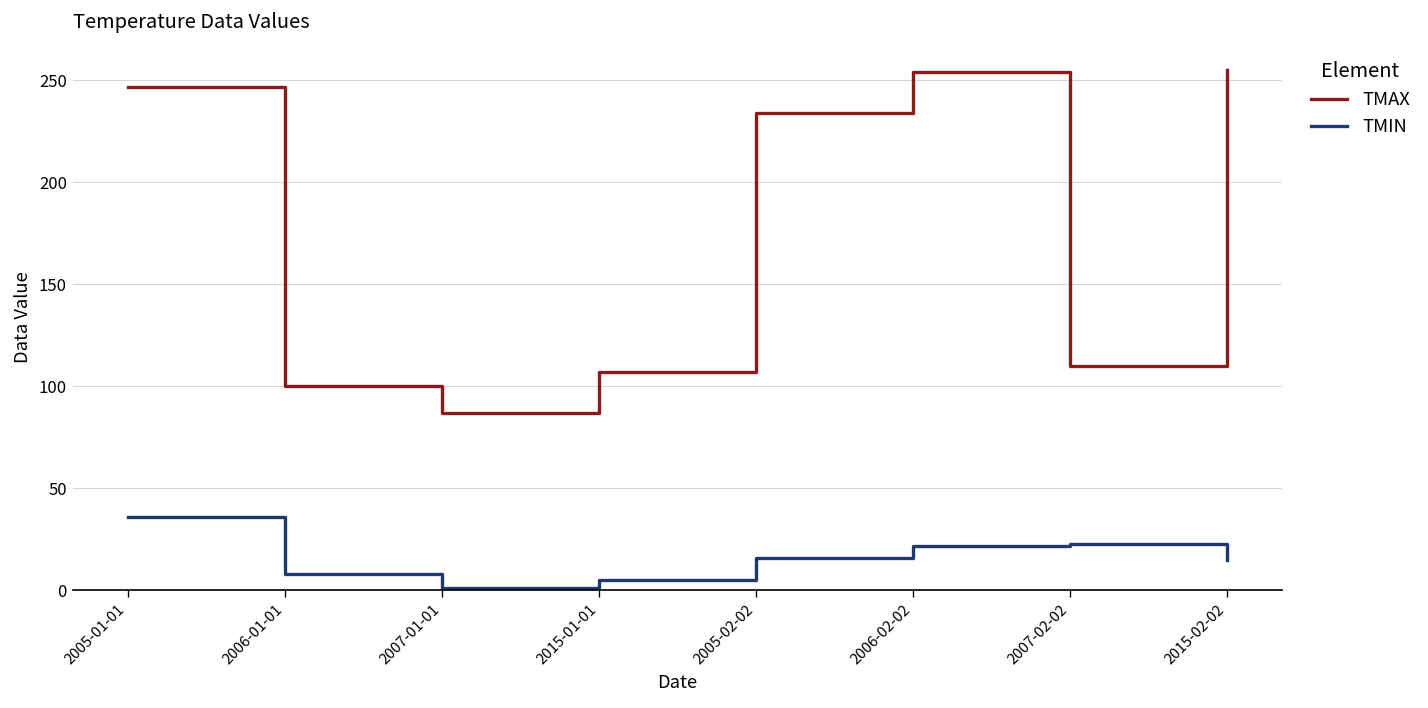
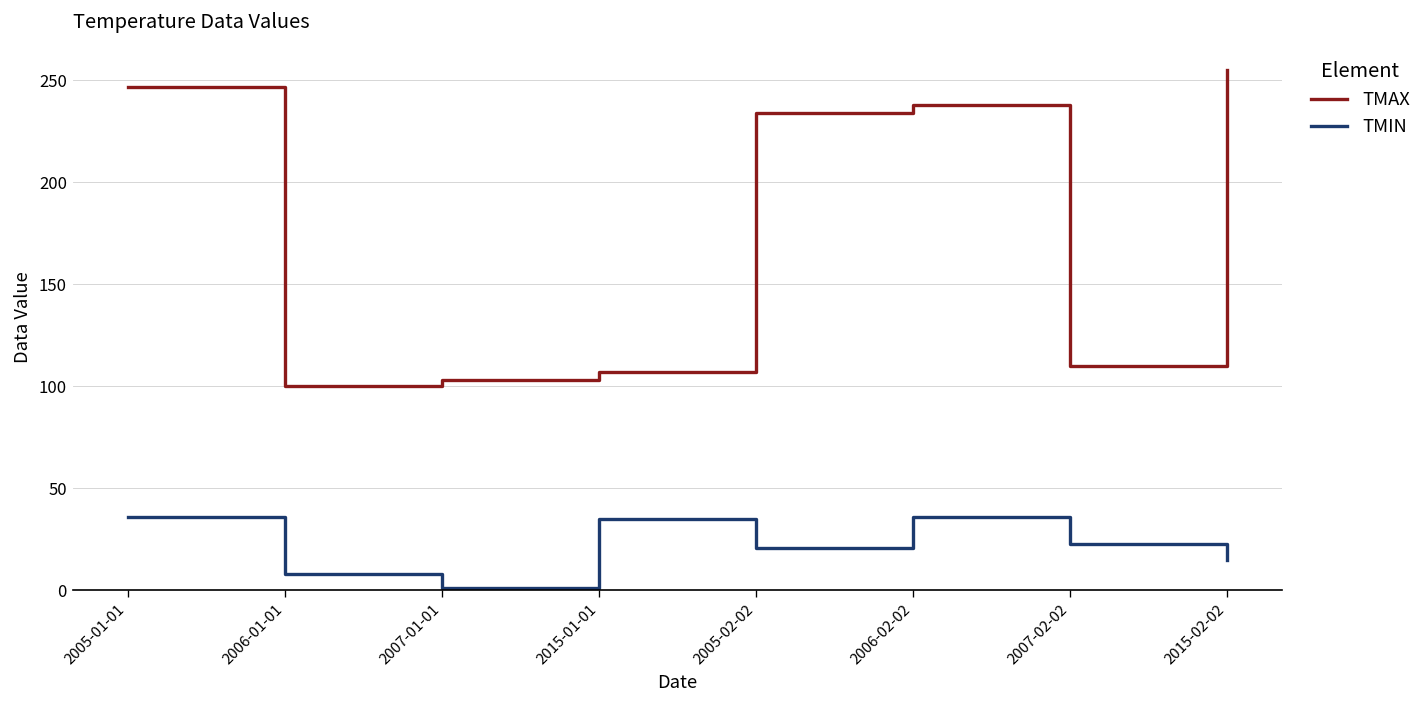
TMAX, 2007-01-01: 87 -> 103
TMIN, 2015-01-01: 5 -> 35
TMIN, 2005-02-02: 16 -> 21
TMAX, 2006-02-02: 254 -> 238
TMIN, 2006-02-02: 22 -> 36
